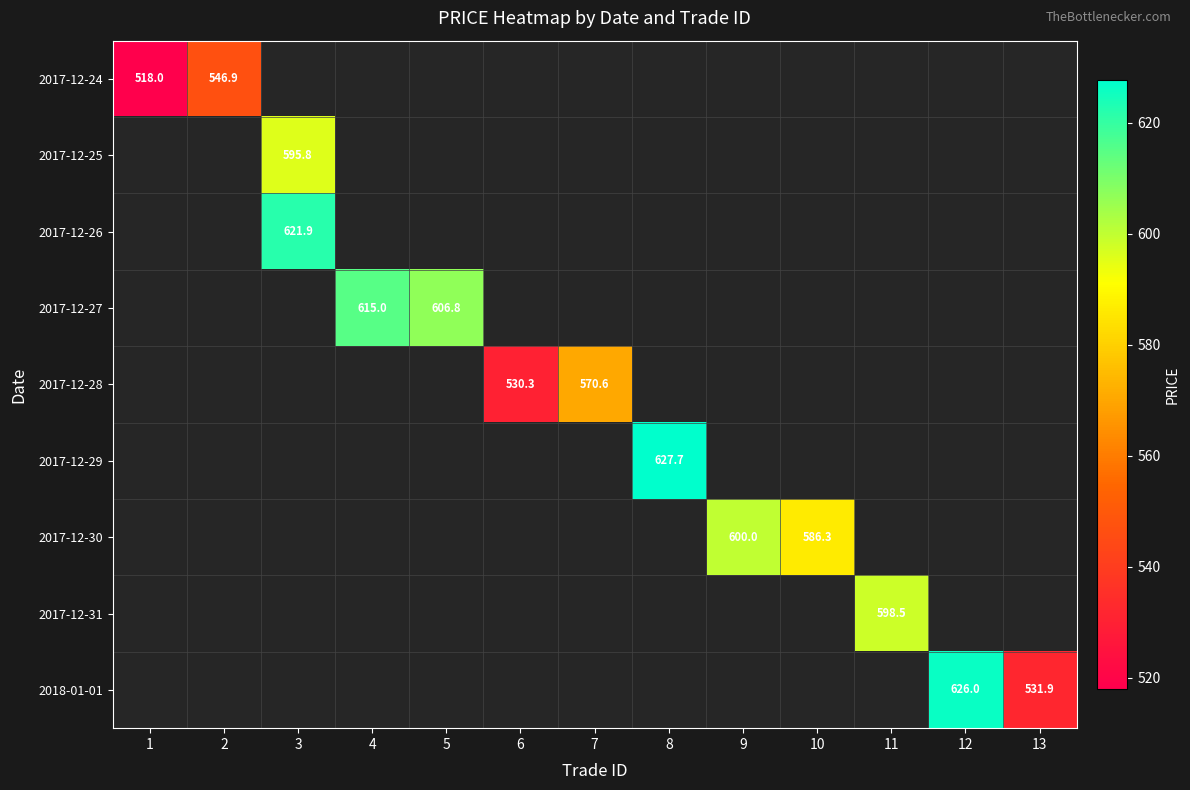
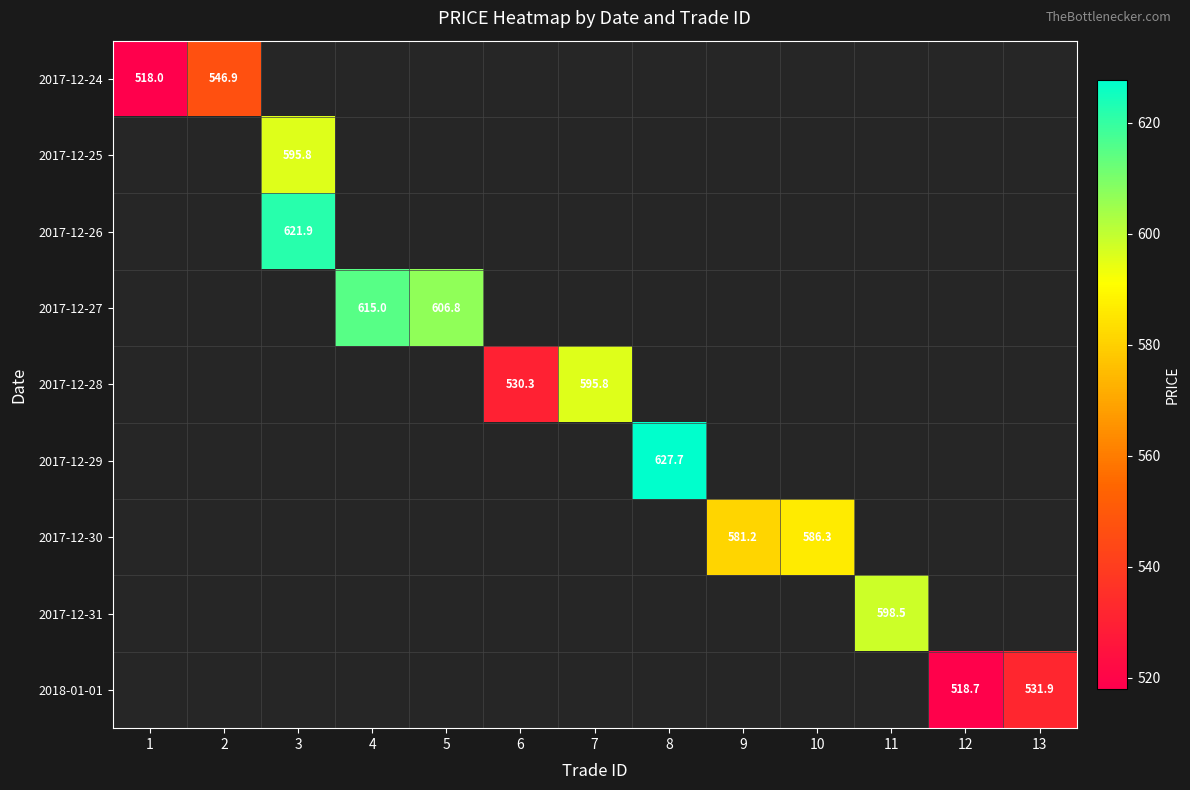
2017-12-28, 7: 570.6 -> 595.8
2017-12-30, 9: 600.0 -> 581.2
2018-01-01, 12: 626.0 -> 518.7
